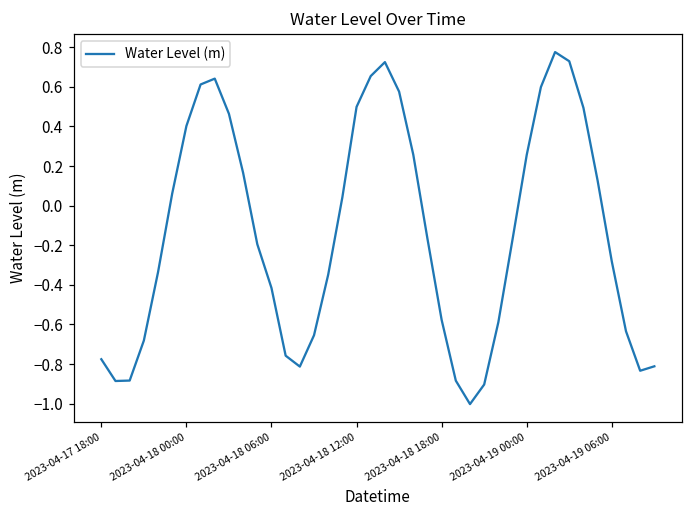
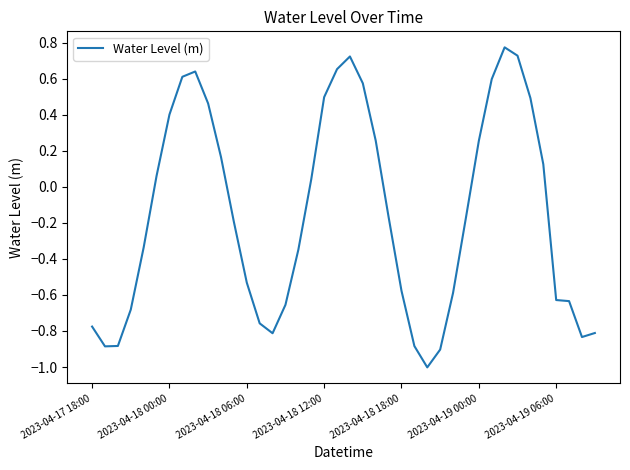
2023-04-18 06:00: -0.42 -> -0.53
2023-04-19 06:00: -0.28 -> -0.63
